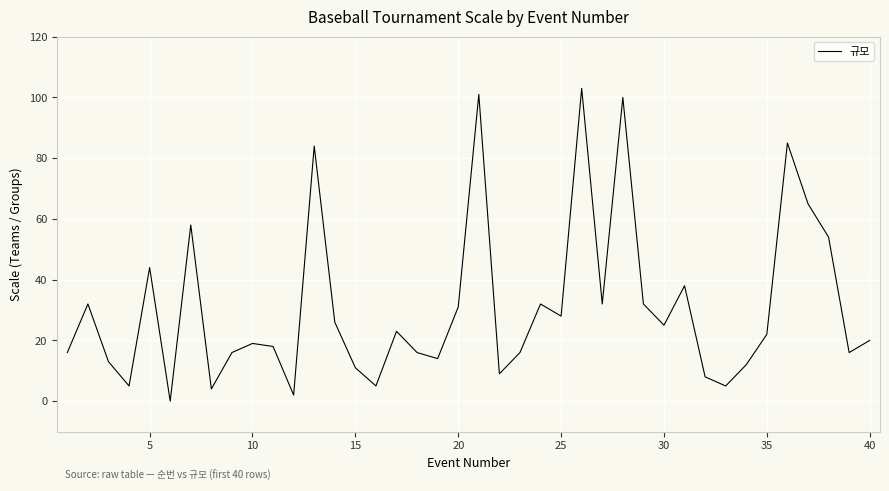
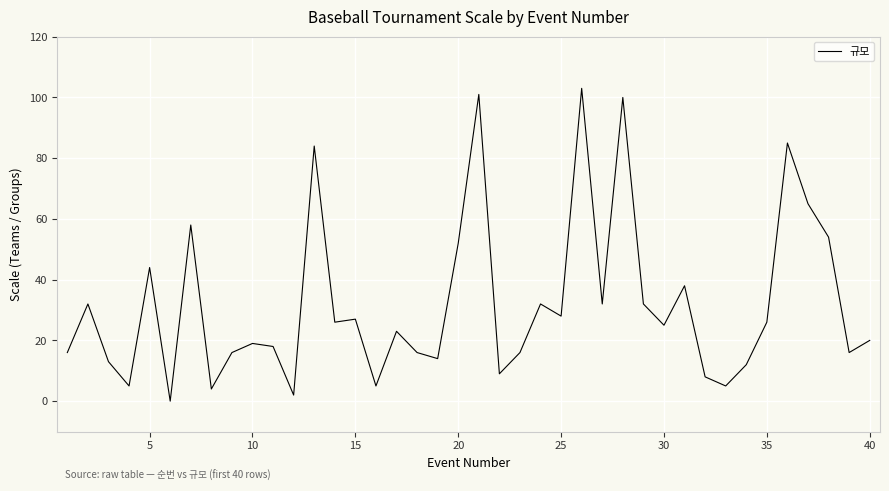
15: 11 -> 27
20: 31 -> 52
35: 22 -> 26
